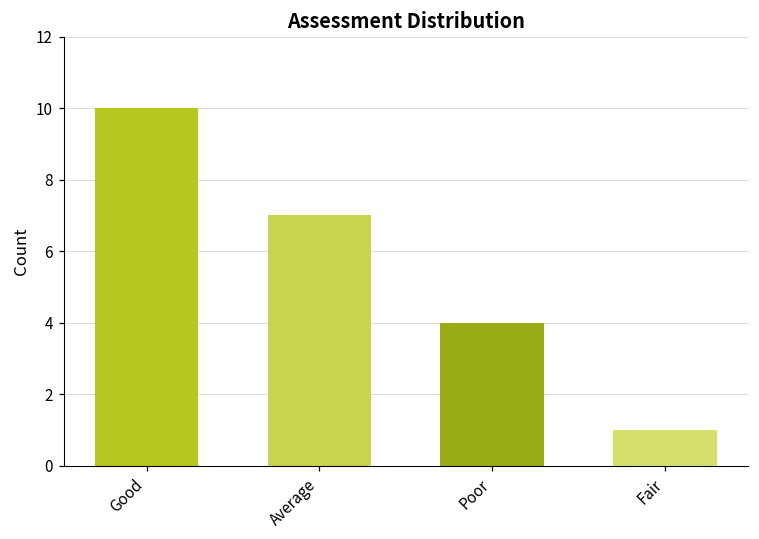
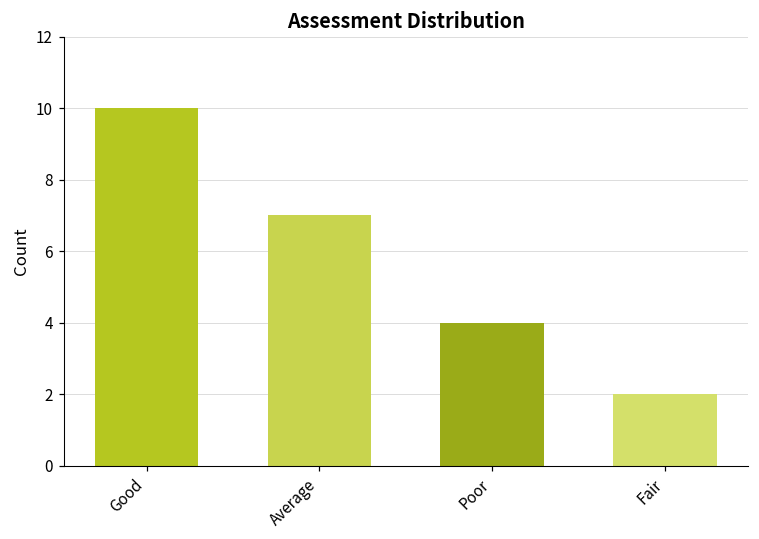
Fair: 1 -> 2
